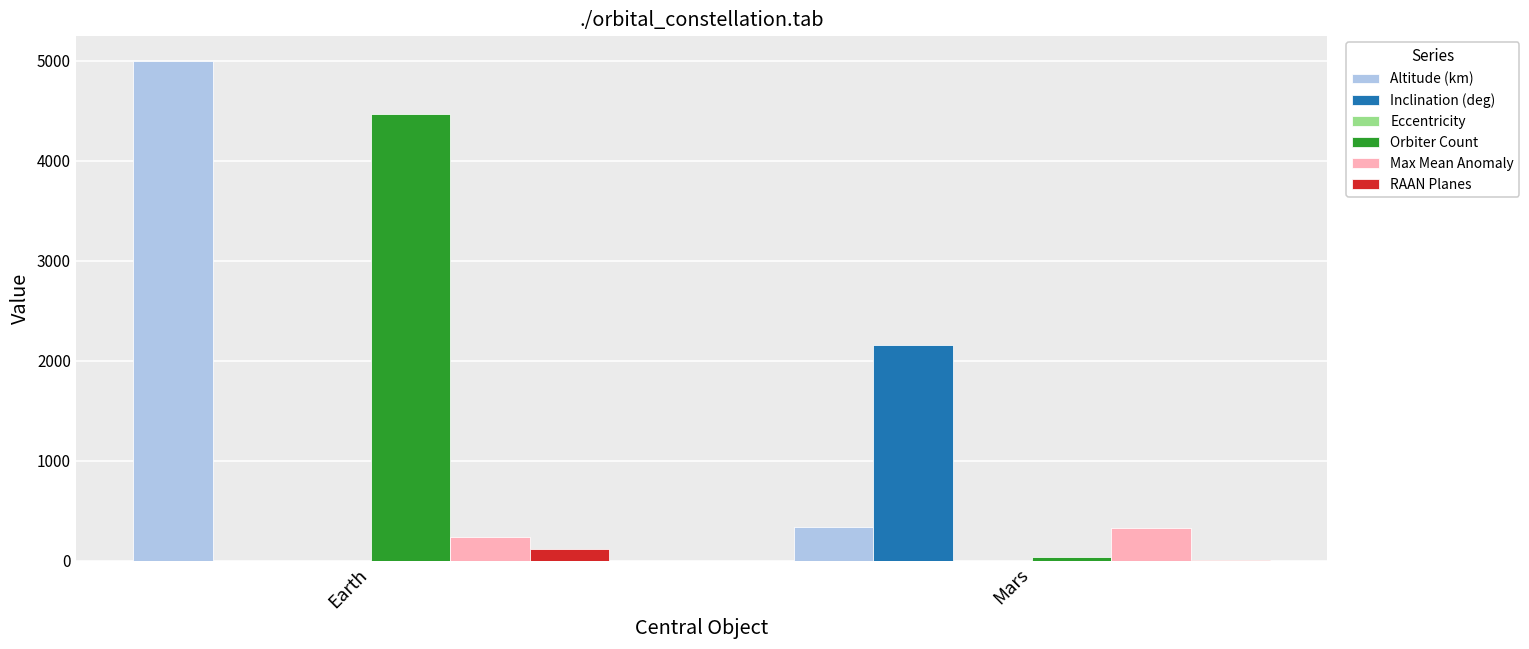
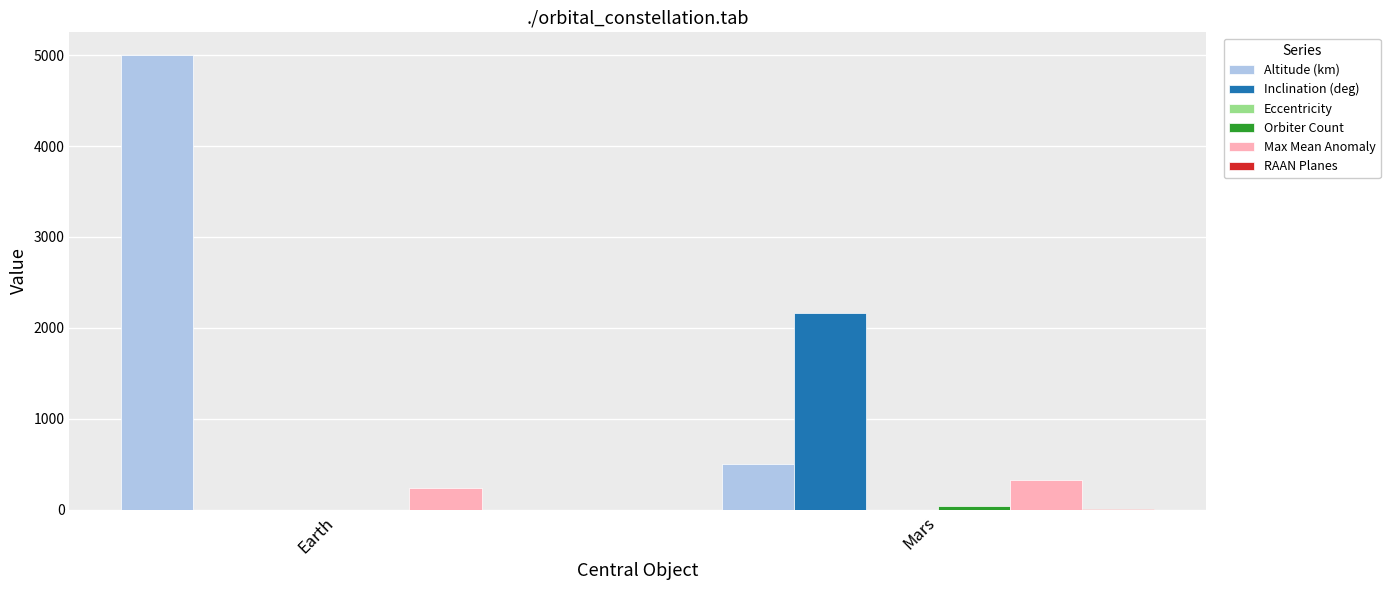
Orbiter Count, Earth: 4500 -> 0
RAAN Planes, Earth: 100 -> 0
Altitude (km), Mars: 300 -> 500
